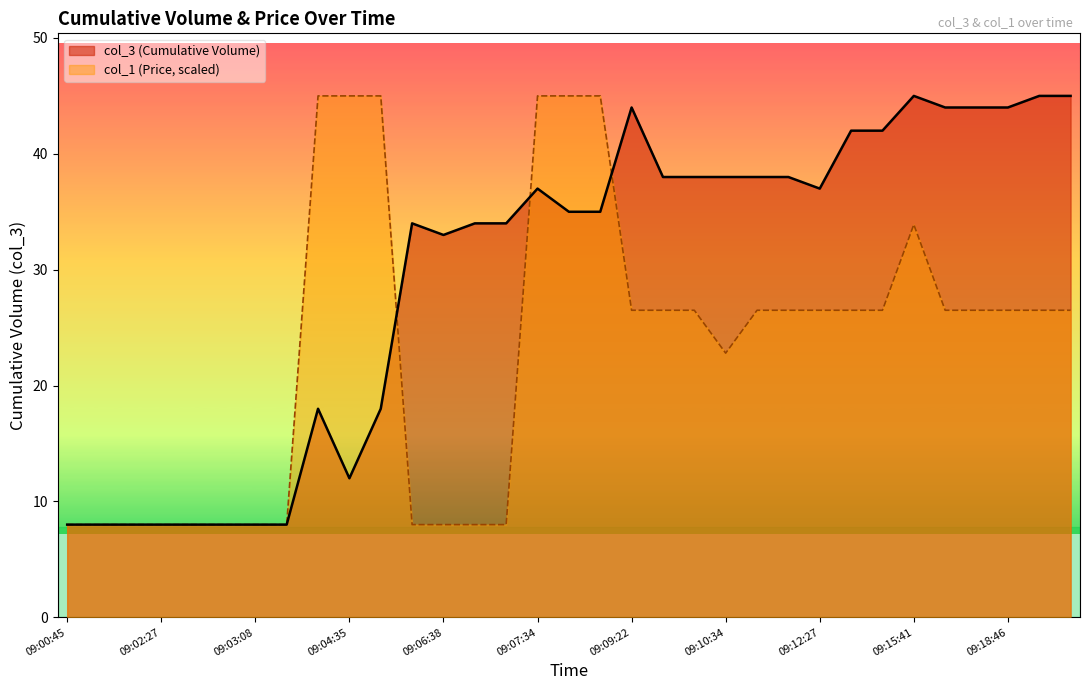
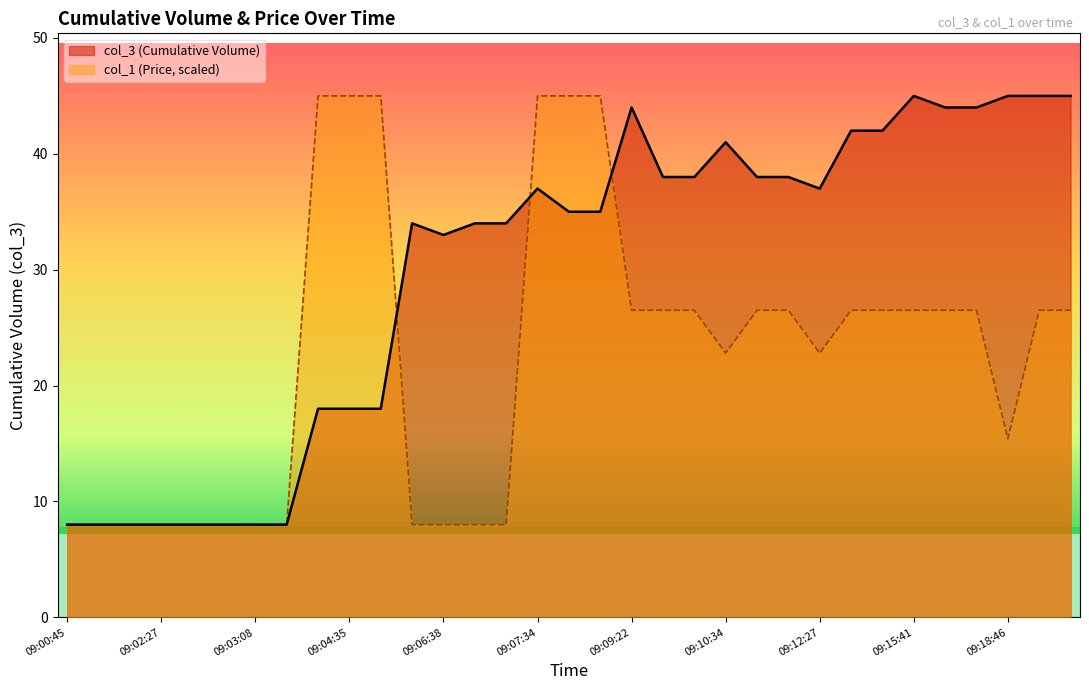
col_3 (Cumulative Volume), 09:04:35: 12 -> 18
col_3 (Cumulative Volume), 09:10:34: 38 -> 41
col_1 (Price, scaled), 09:12:27: 26.5 -> 22.8
col_1 (Price, scaled), 09:15:41: 33.9 -> 26.5
col_3 (Cumulative Volume), 09:18:46: 44 -> 45
col_1 (Price, scaled), 09:18:46: 26.5 -> 15.4
